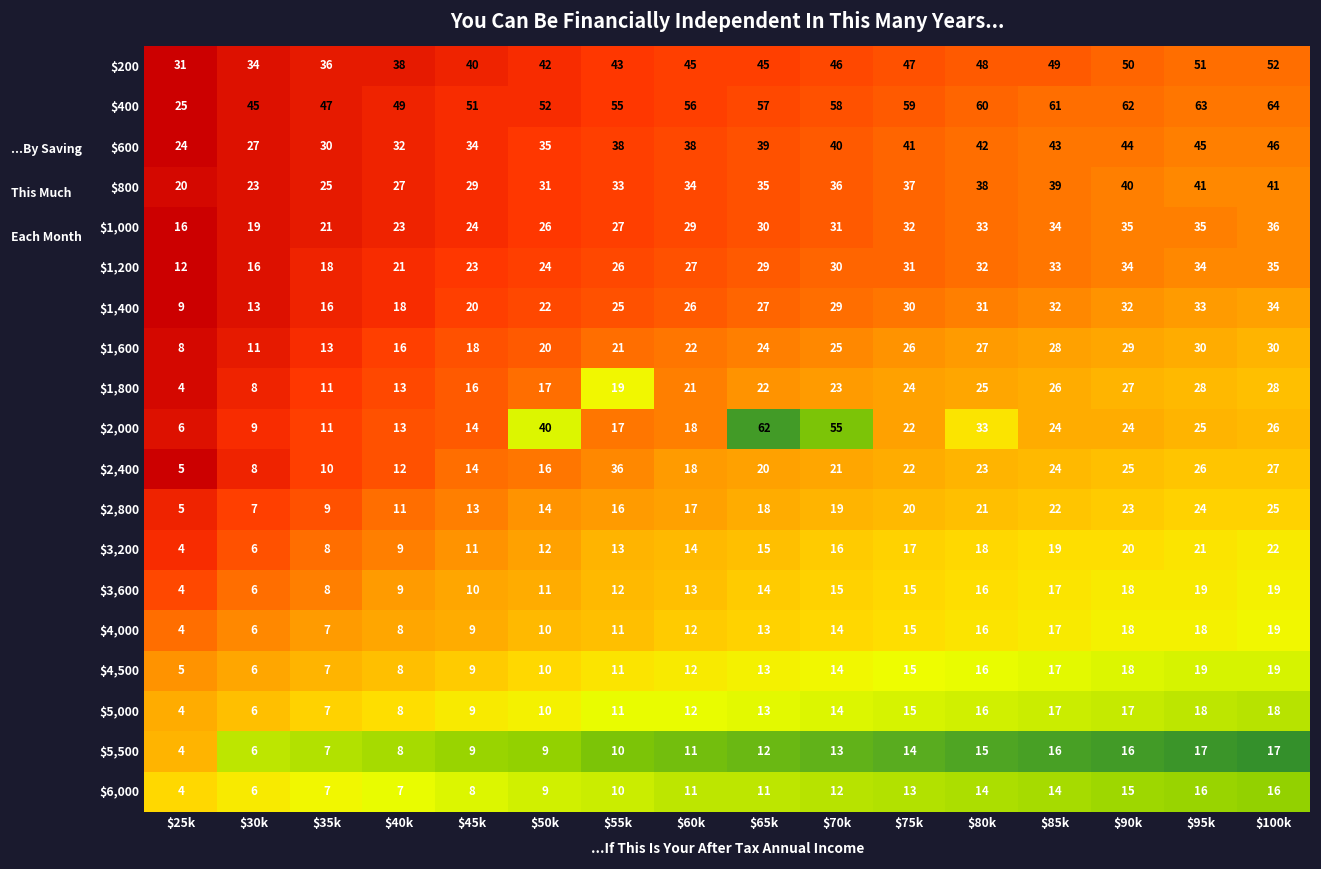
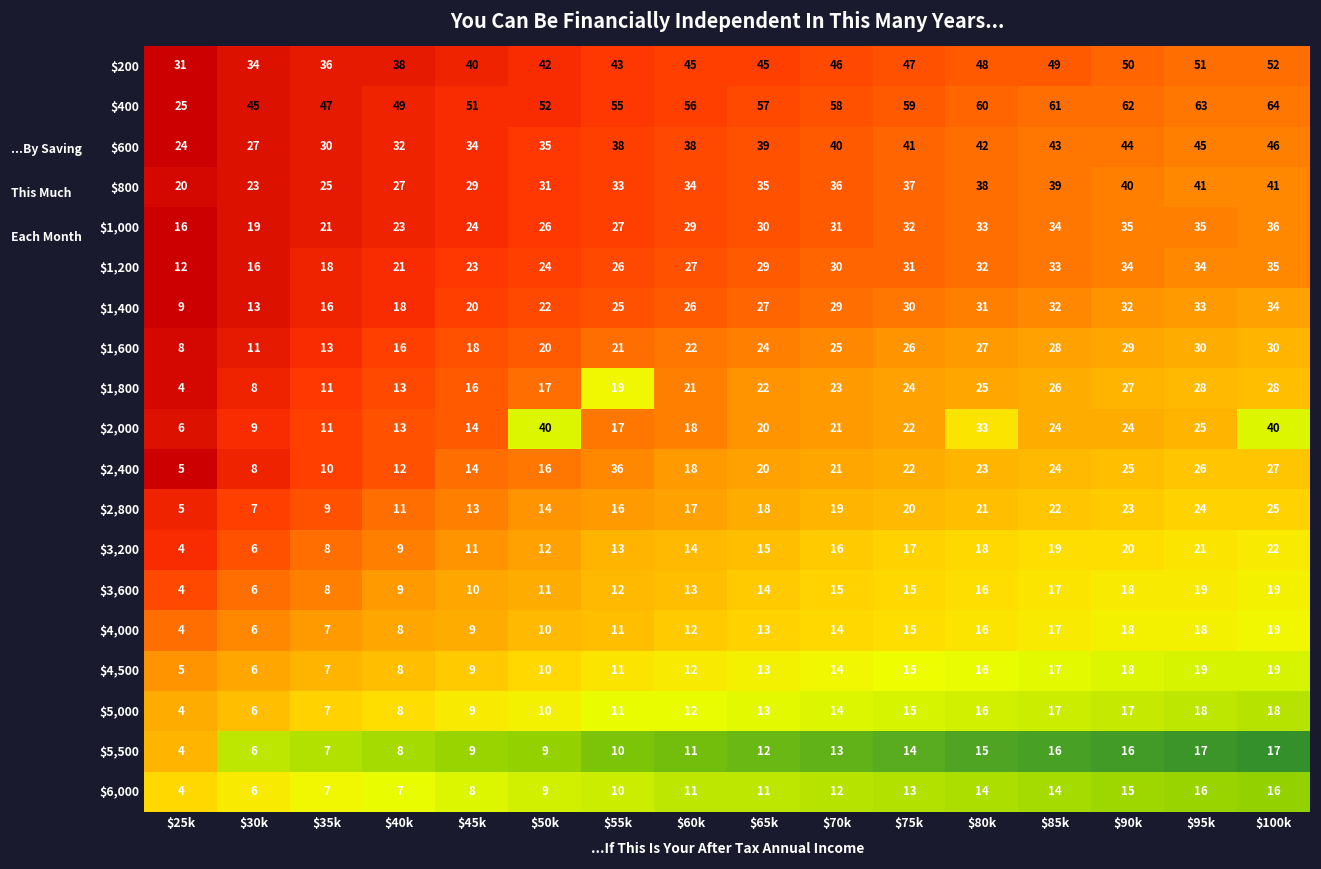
$2,000, $65k: 62 -> 20
$2,000, $70k: 55 -> 21
$2,000, $100k: 26 -> 40
